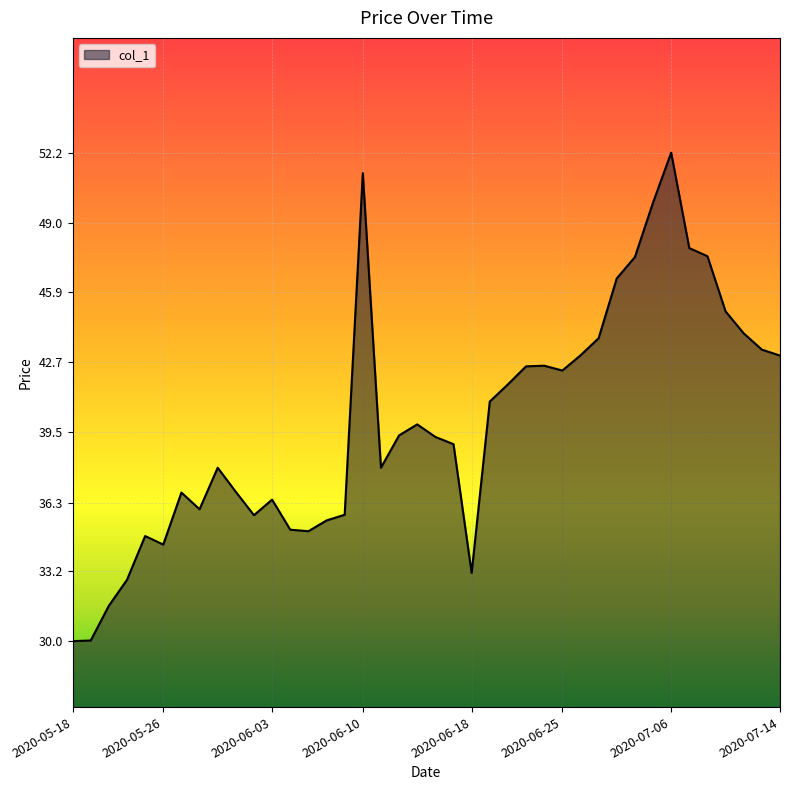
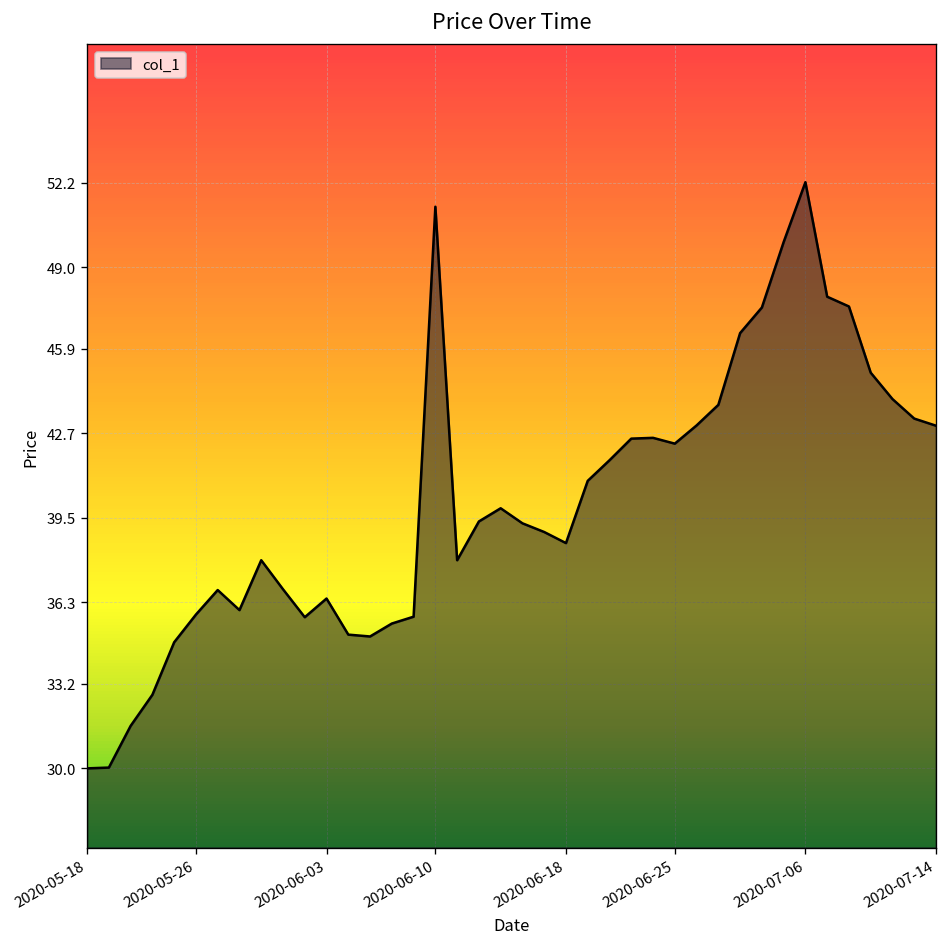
2020-05-26: 34.4 -> 35.8
2020-06-18: 33.1 -> 38.5
